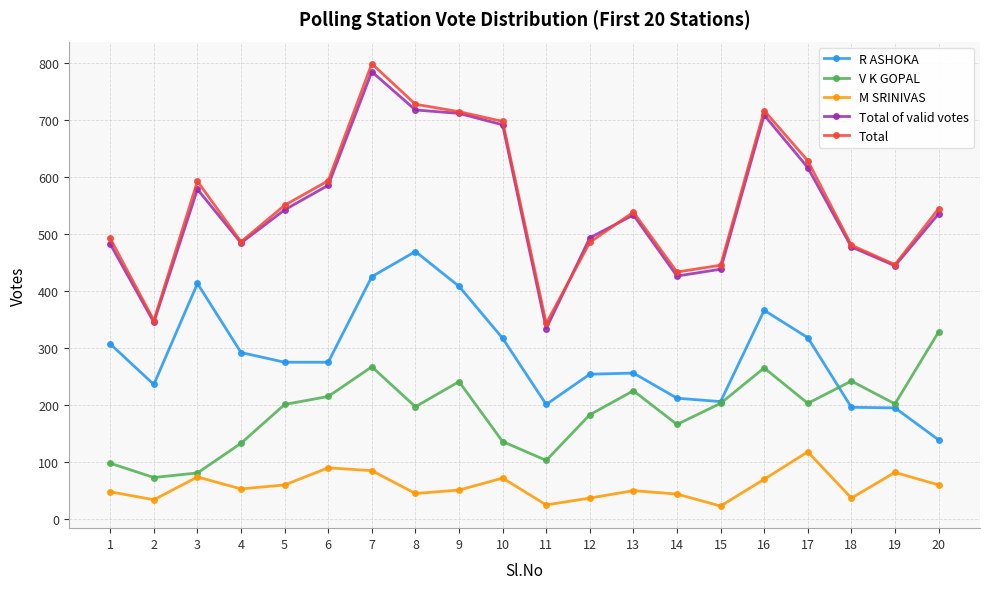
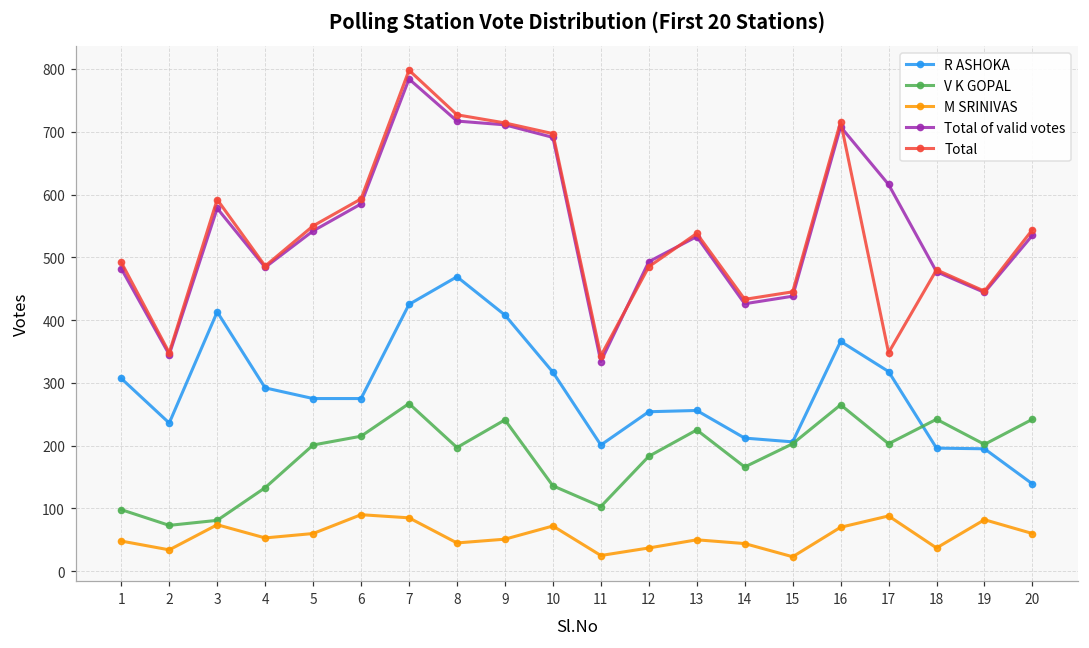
M SRINIVAS, 17: 120 -> 90
Total, 17: 630 -> 350
V K GOPAL, 20: 330 -> 240
